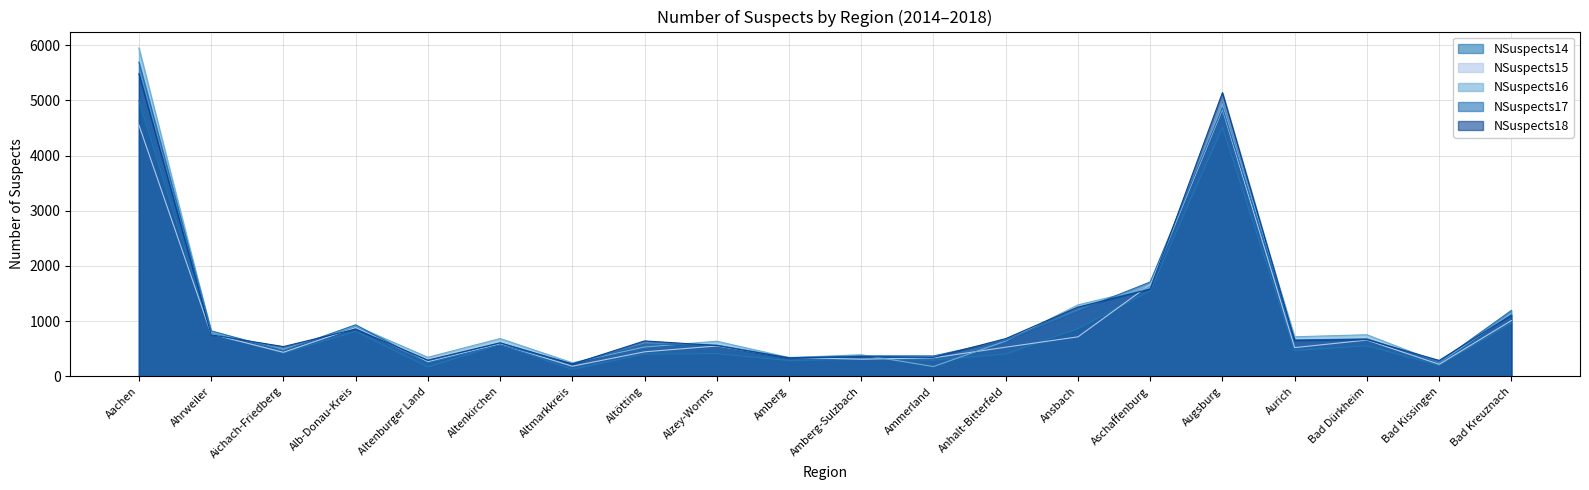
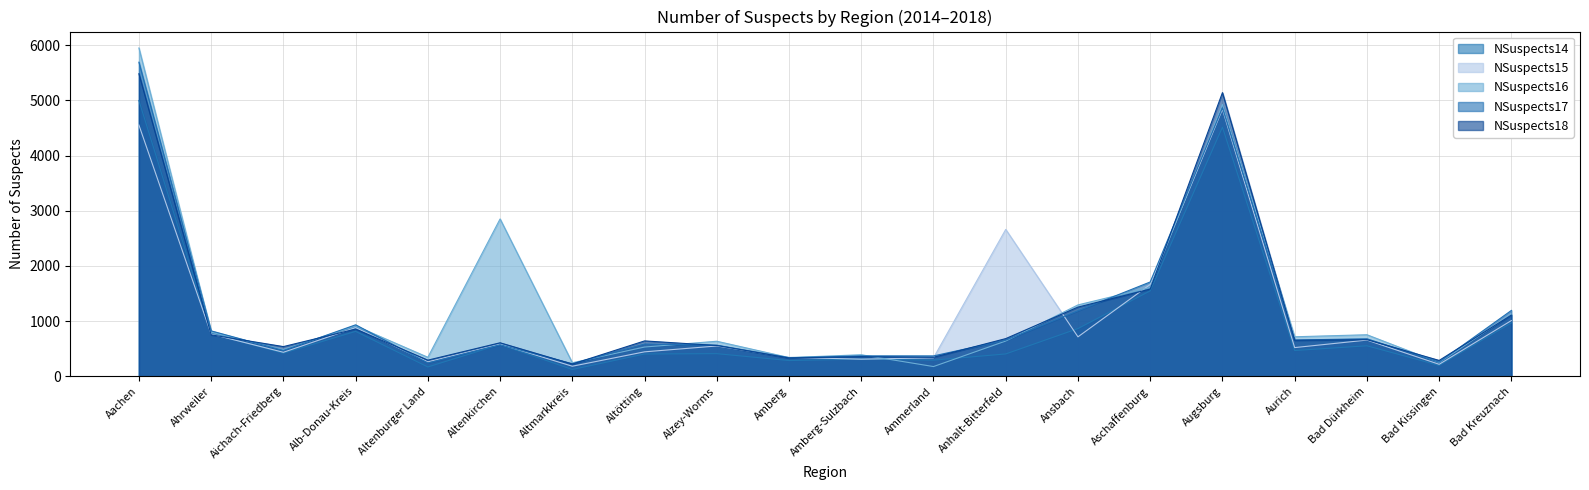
NSuspects16, Altenkirchen: 700 -> 2900
NSuspects15, Anhalt-Bitterfeld: 500 -> 2700
